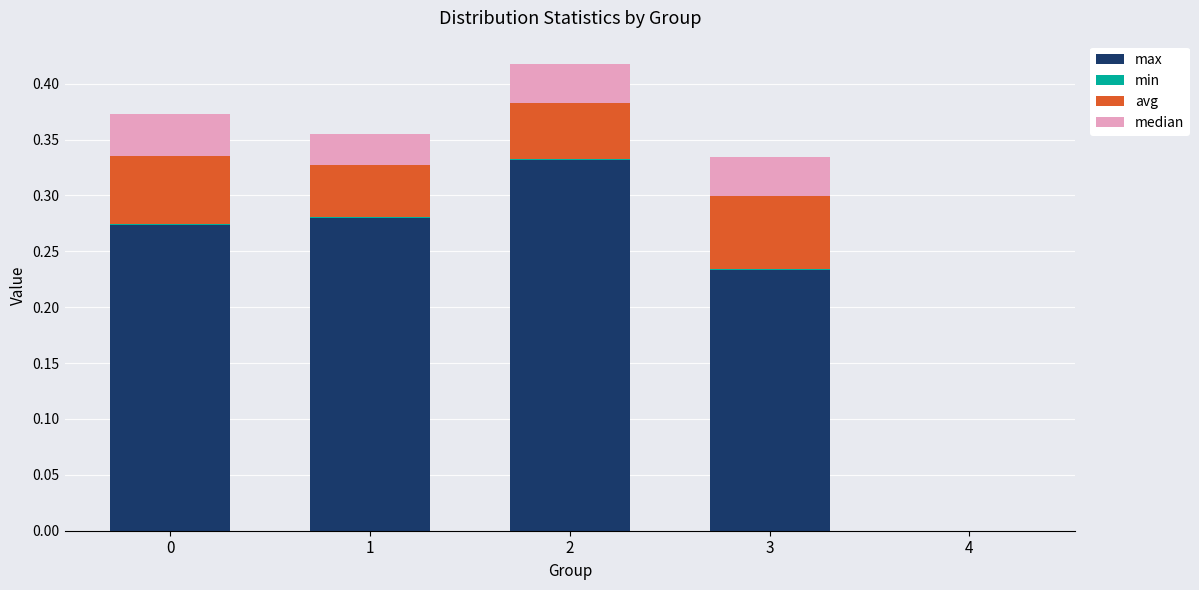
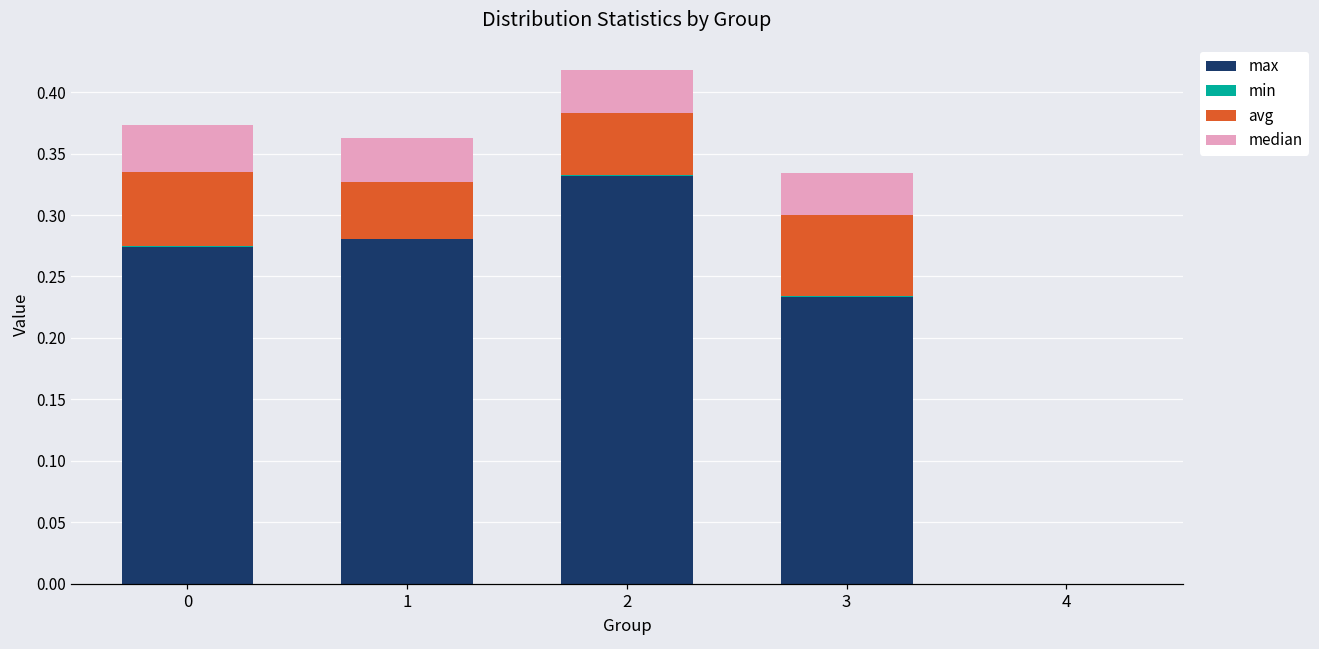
median, 1: 0.028 -> 0.035
